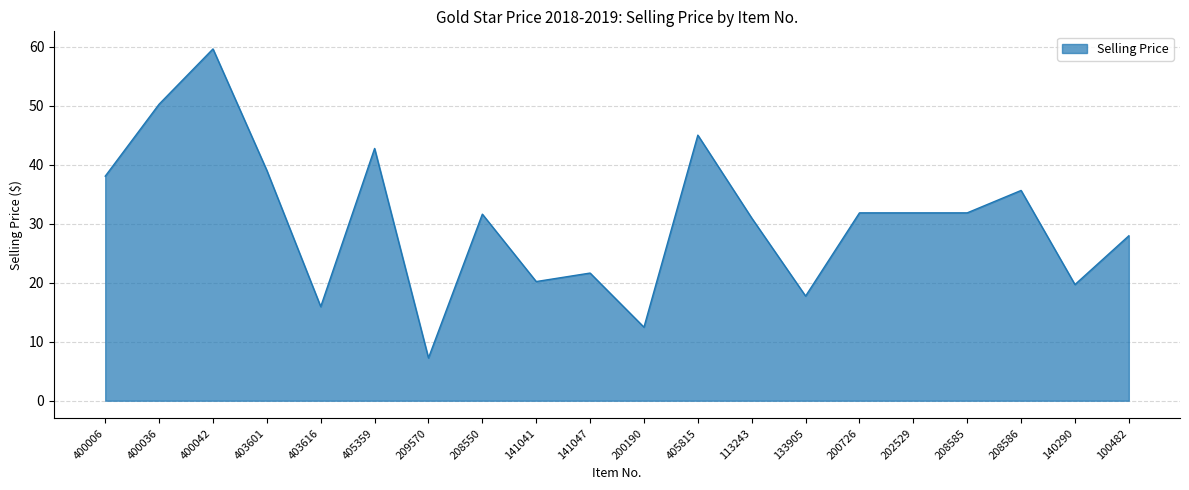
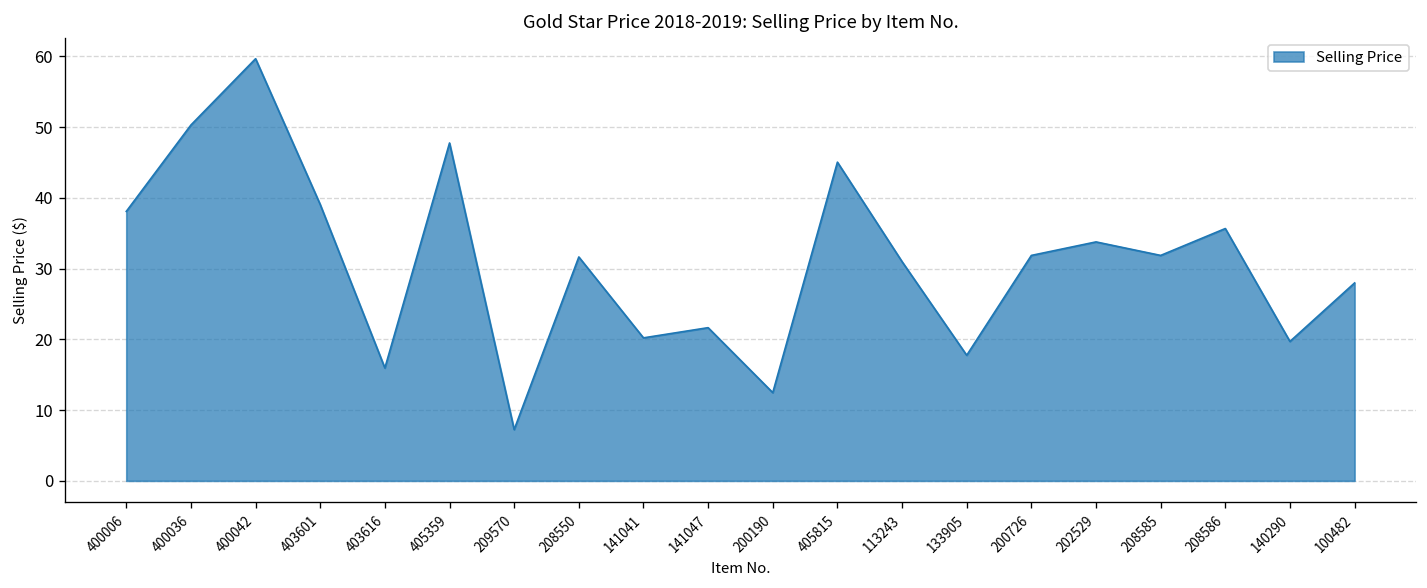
405359: 43 -> 48
202529: 32 -> 34
